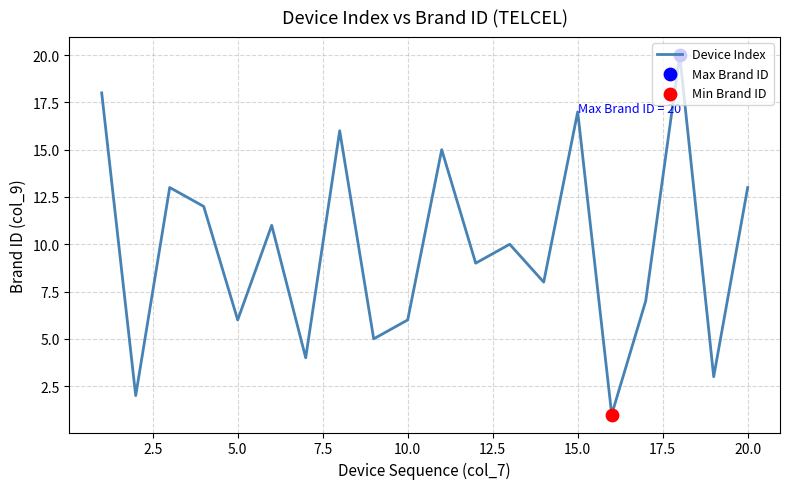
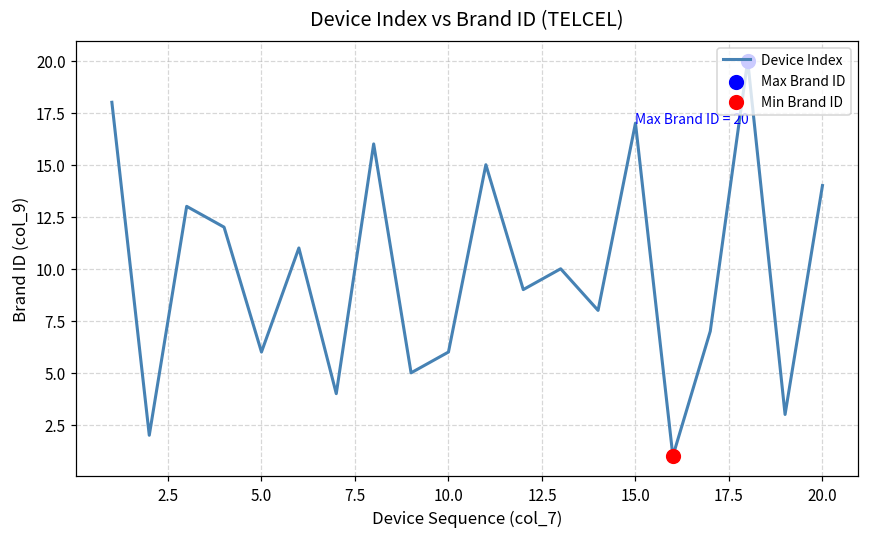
Device Index, 20.0: 13 -> 14
